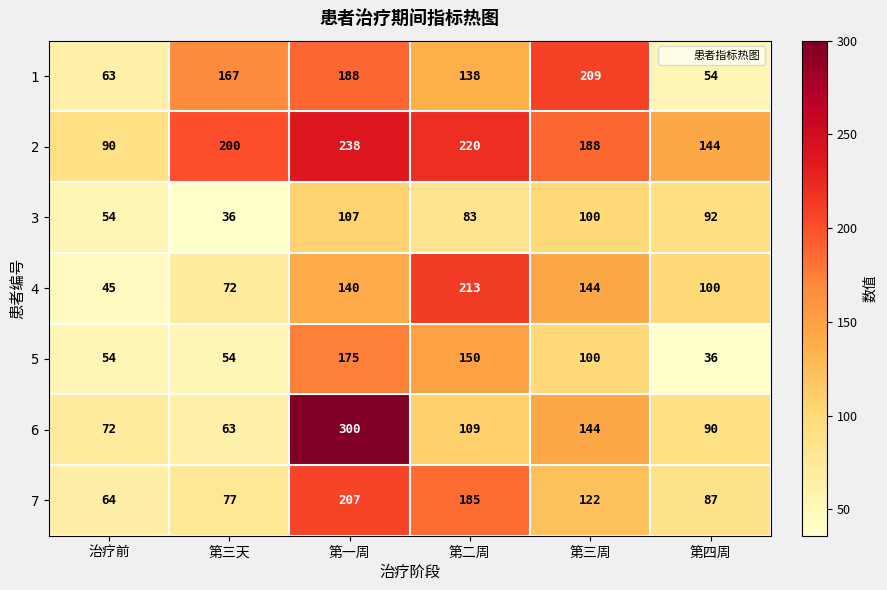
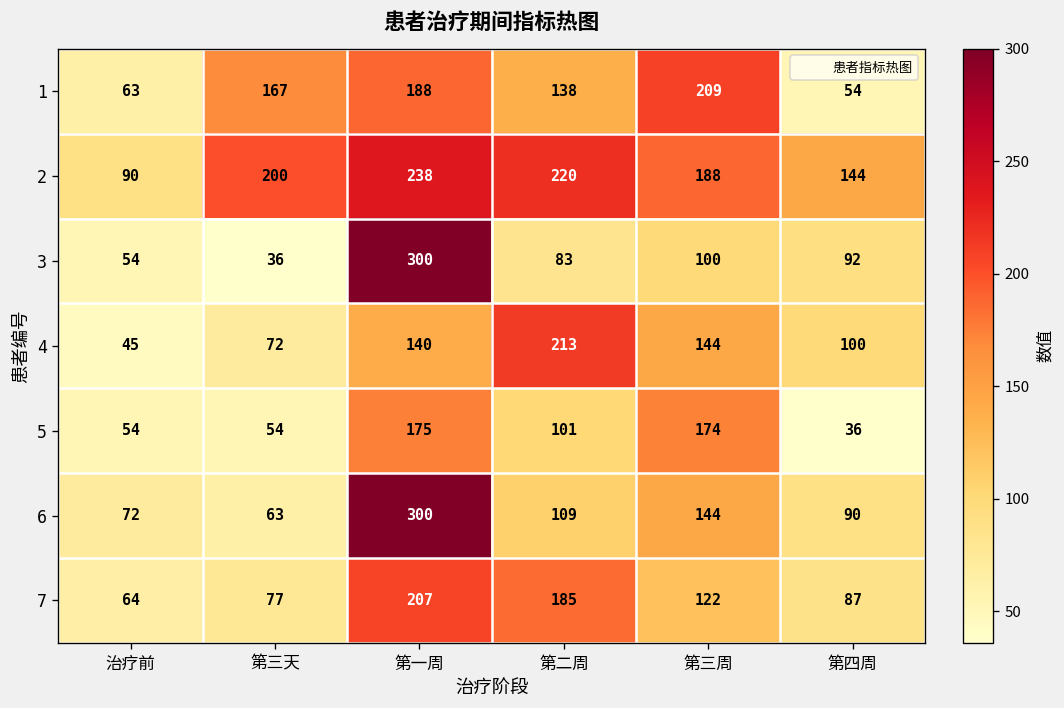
3, 第一周: 107 -> 300
5, 第二周: 150 -> 101
5, 第三周: 100 -> 174
